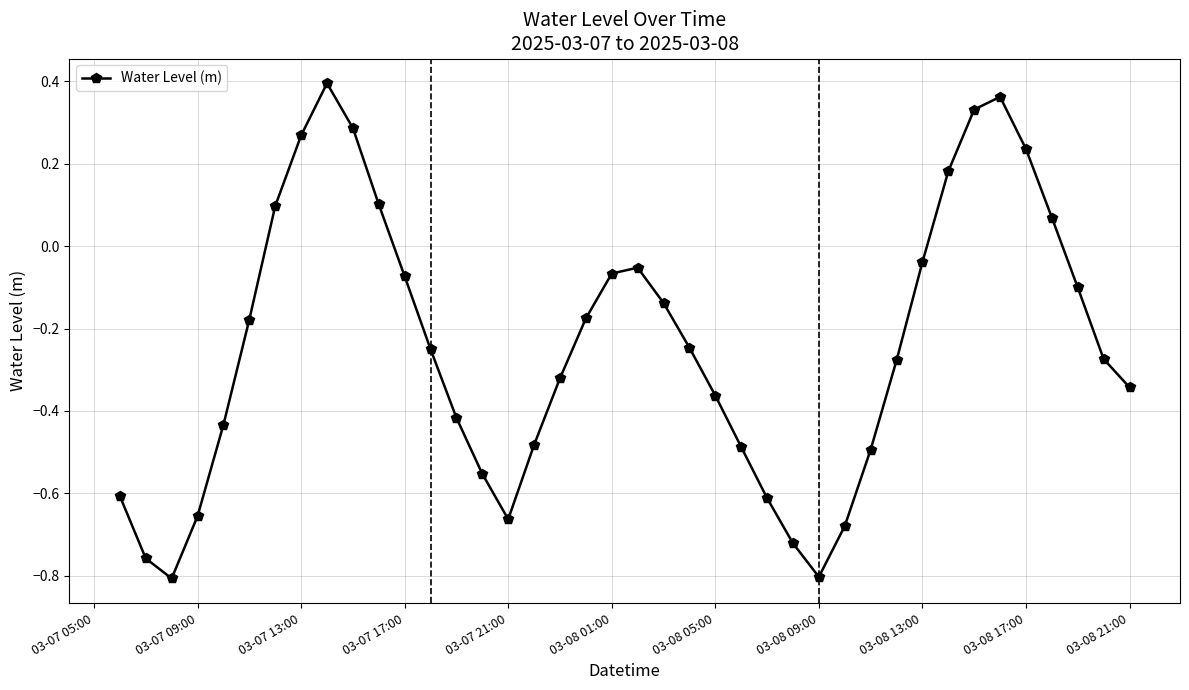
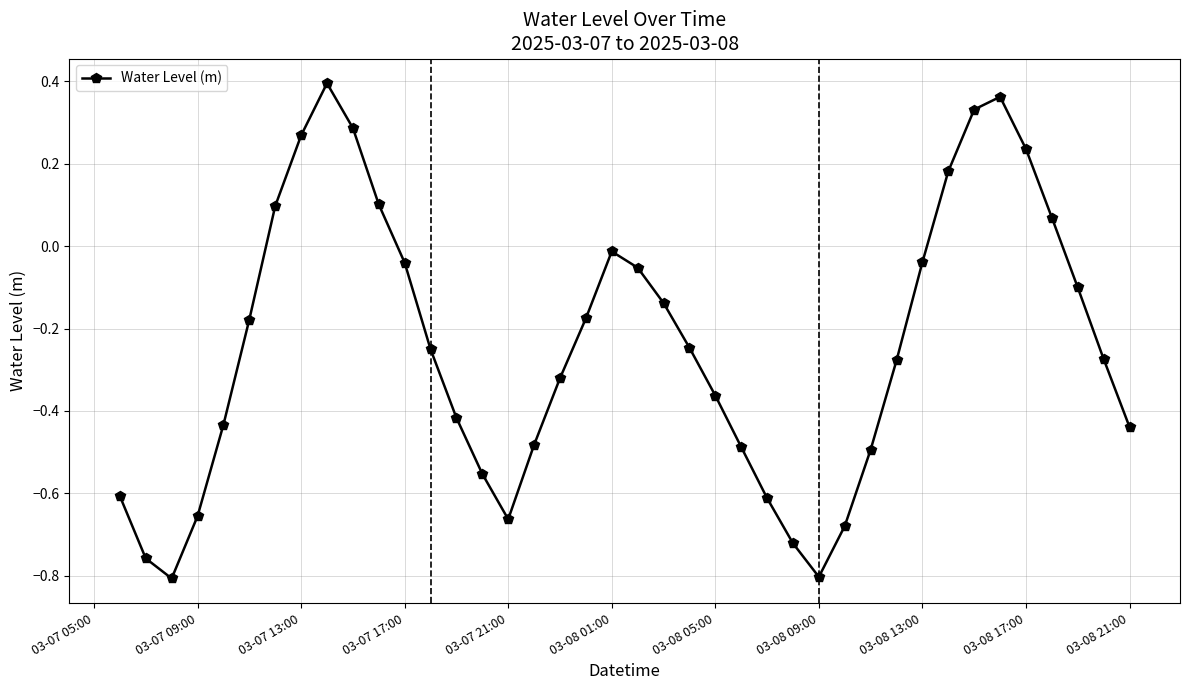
03-07 17:00: -0.07 -> -0.04
03-08 01:00: -0.07 -> -0.01
03-08 21:00: -0.34 -> -0.44
